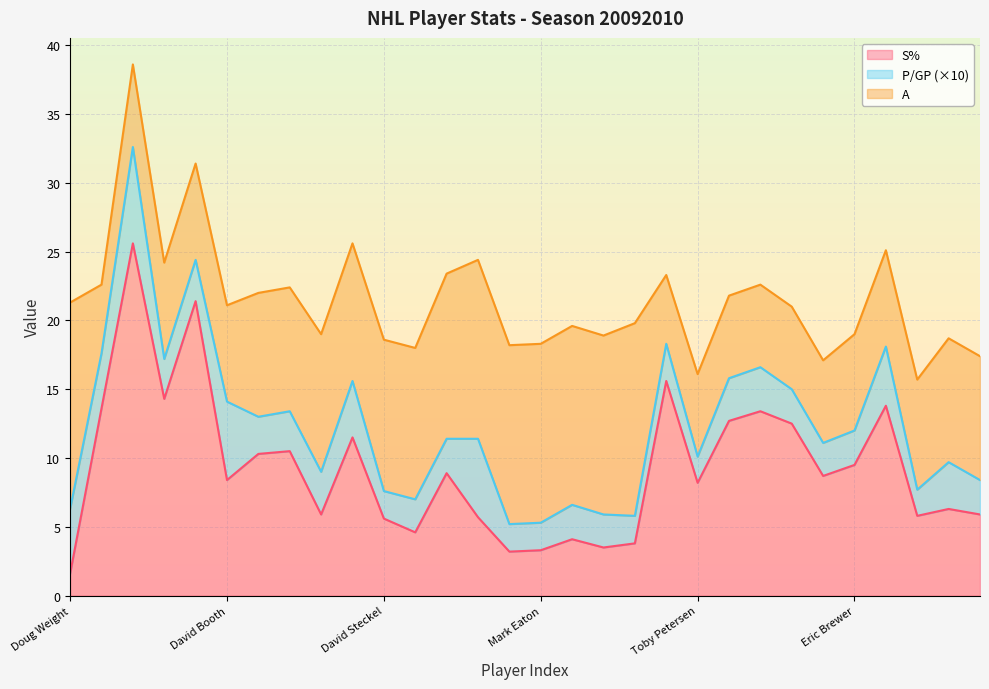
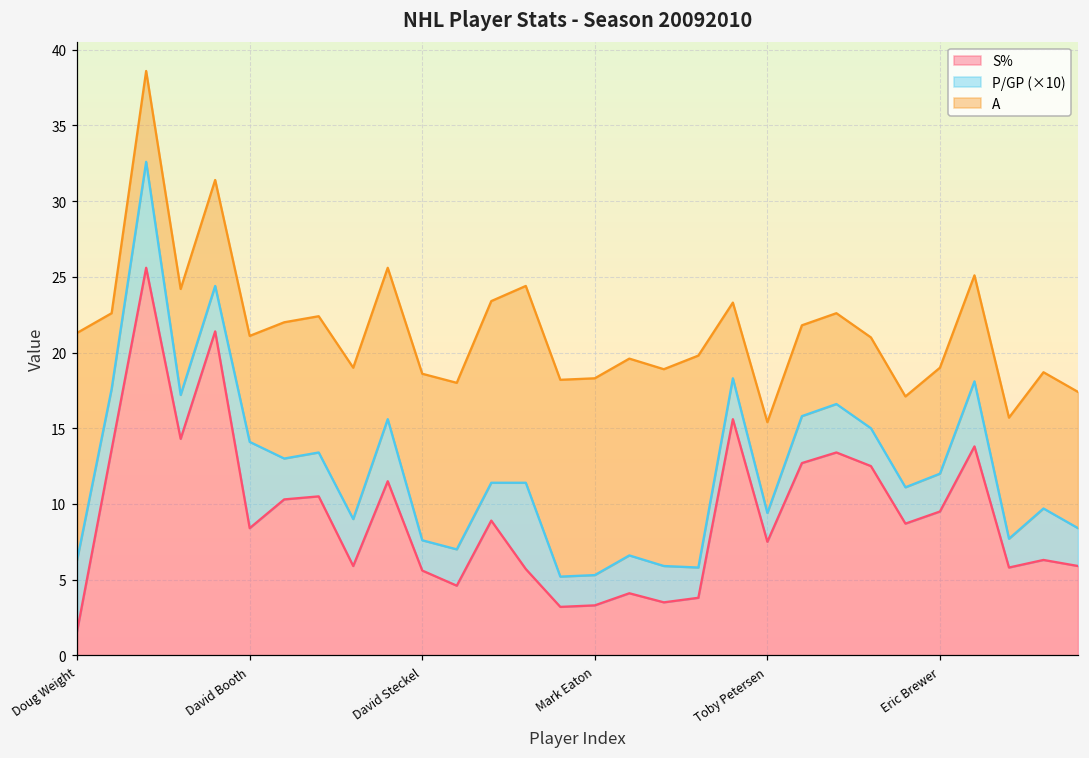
S%, Toby Petersen: 8.2 -> 7.5
